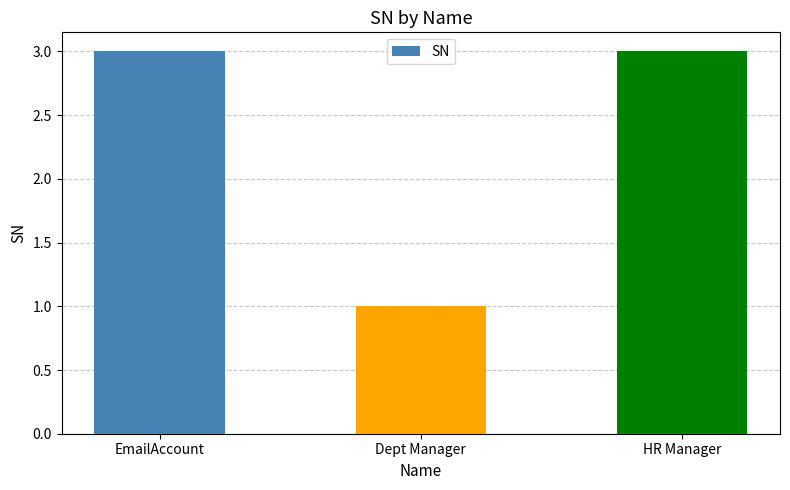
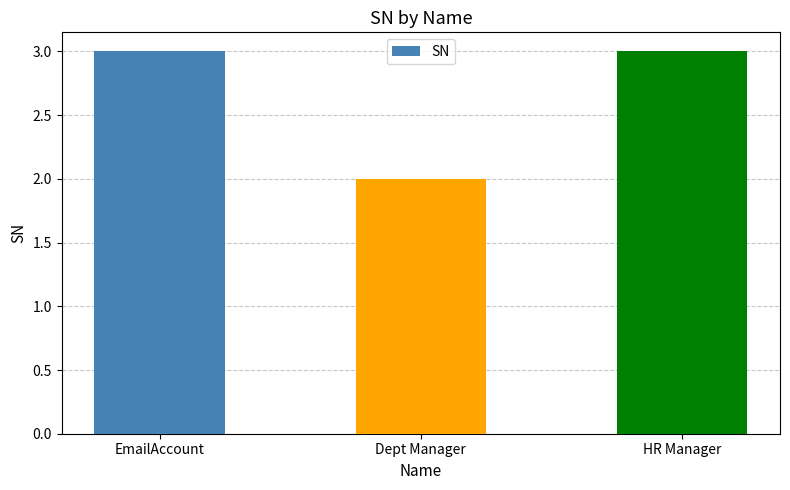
Dept Manager: 1 -> 2
